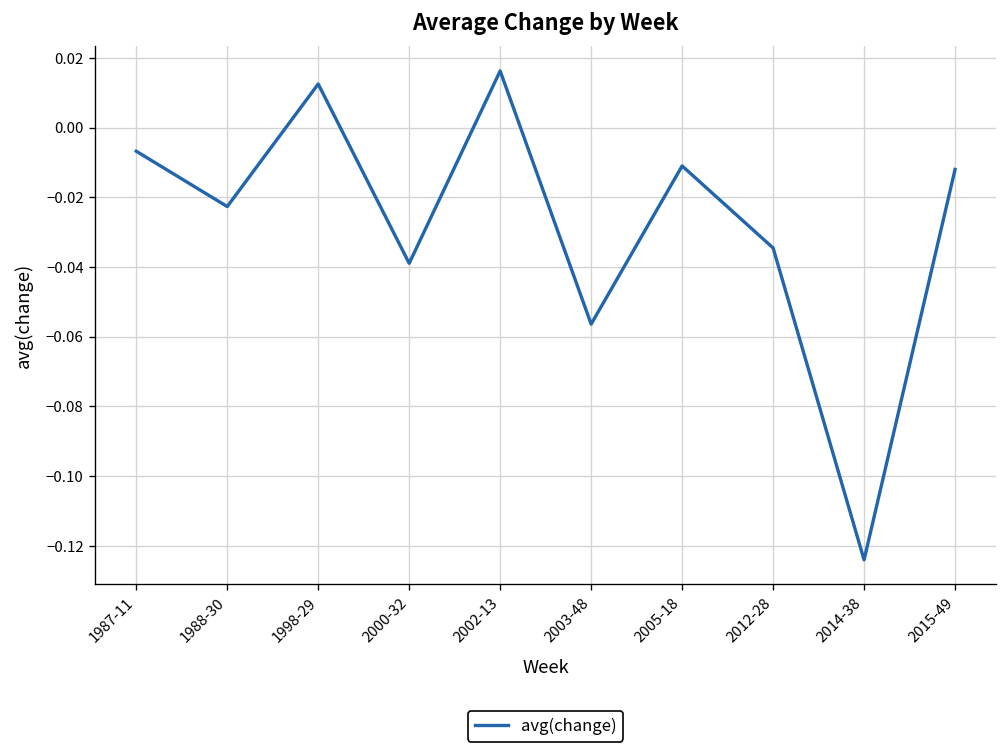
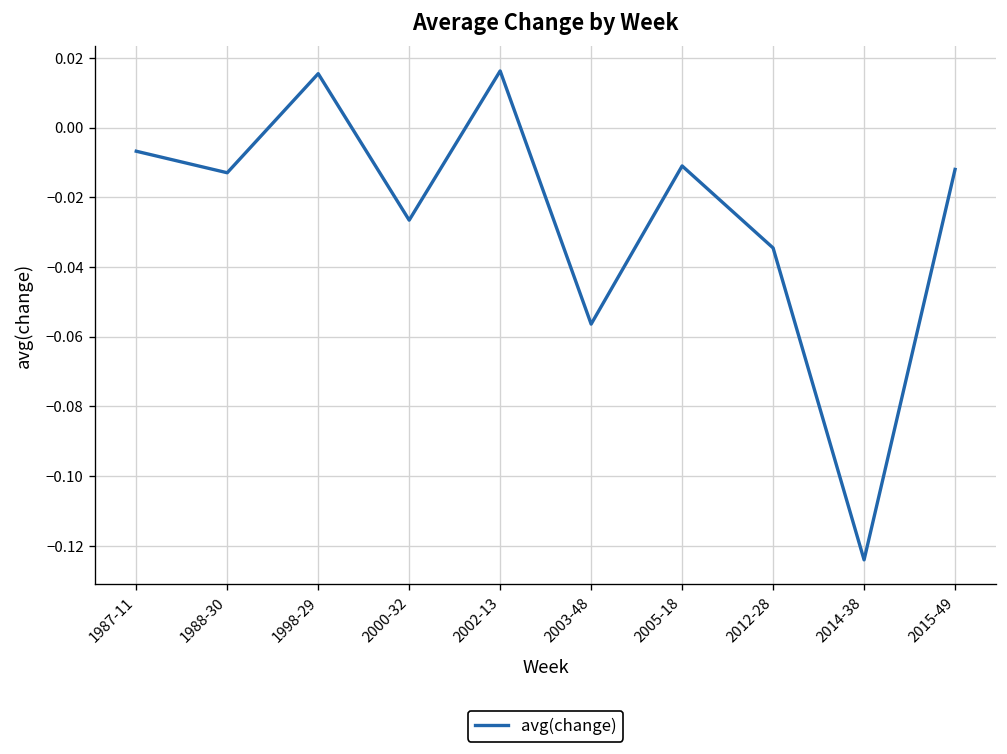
1988-30: -0.023 -> -0.013
1998-29: 0.013 -> 0.015
2000-32: -0.039 -> -0.027
